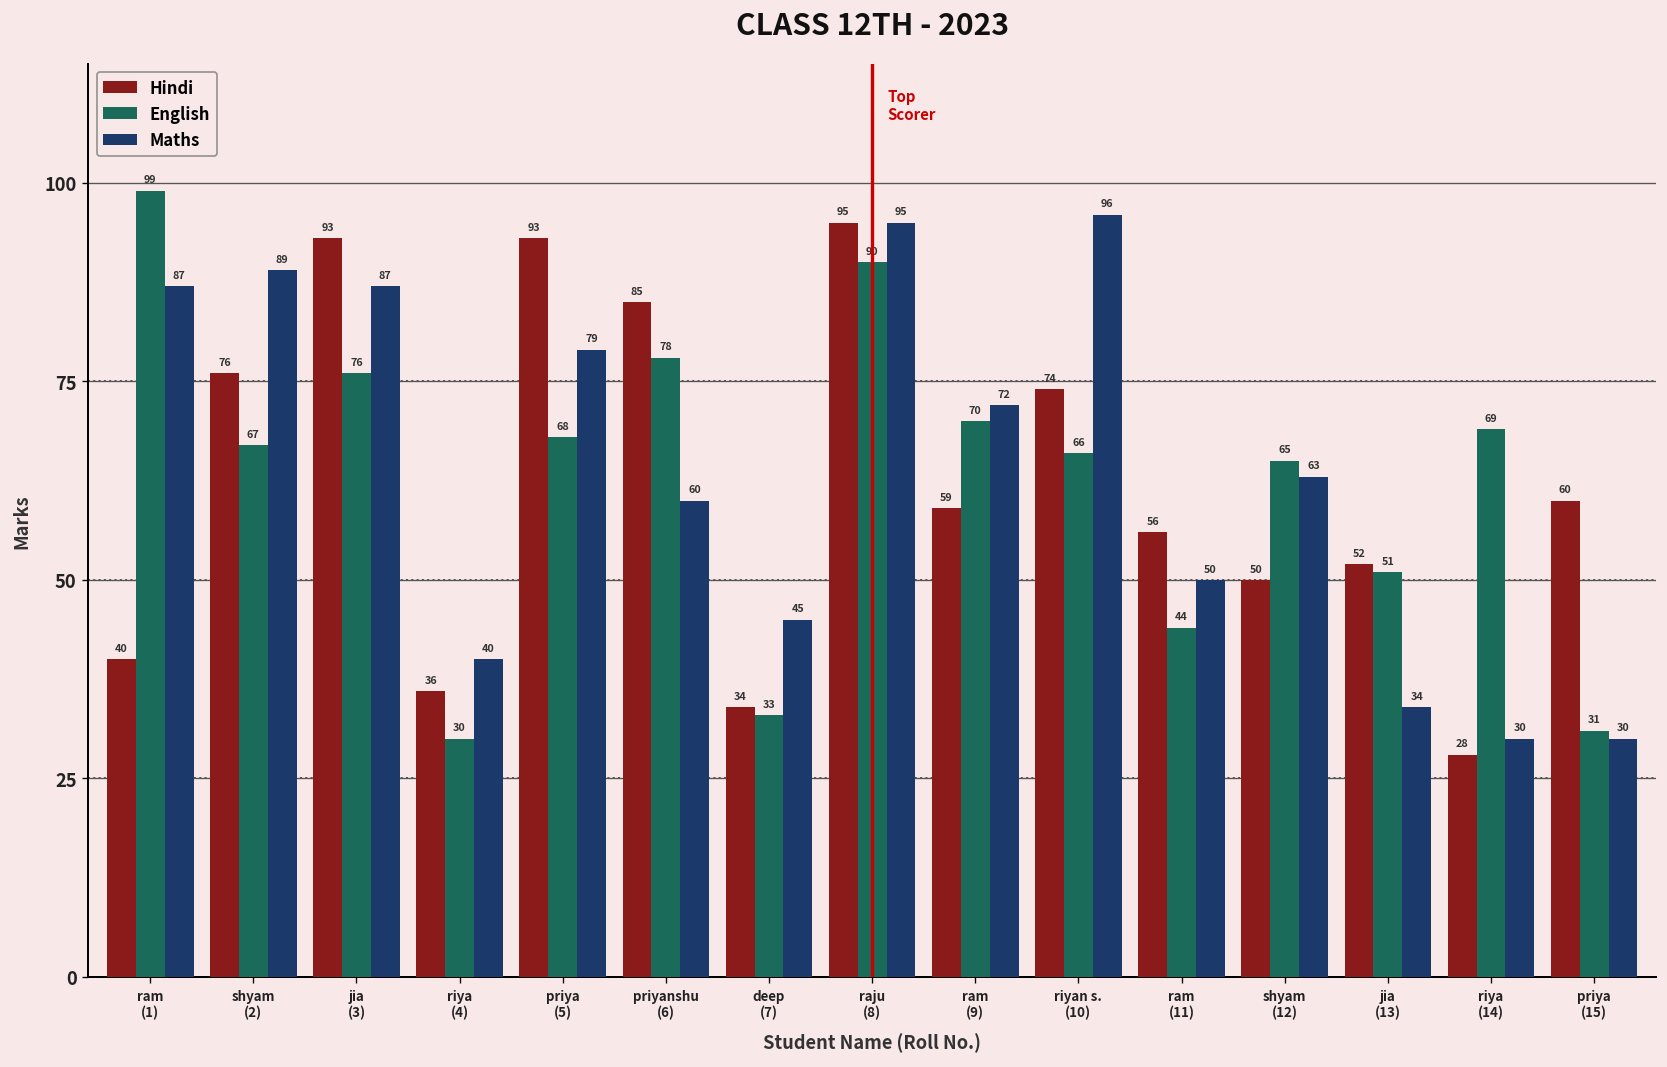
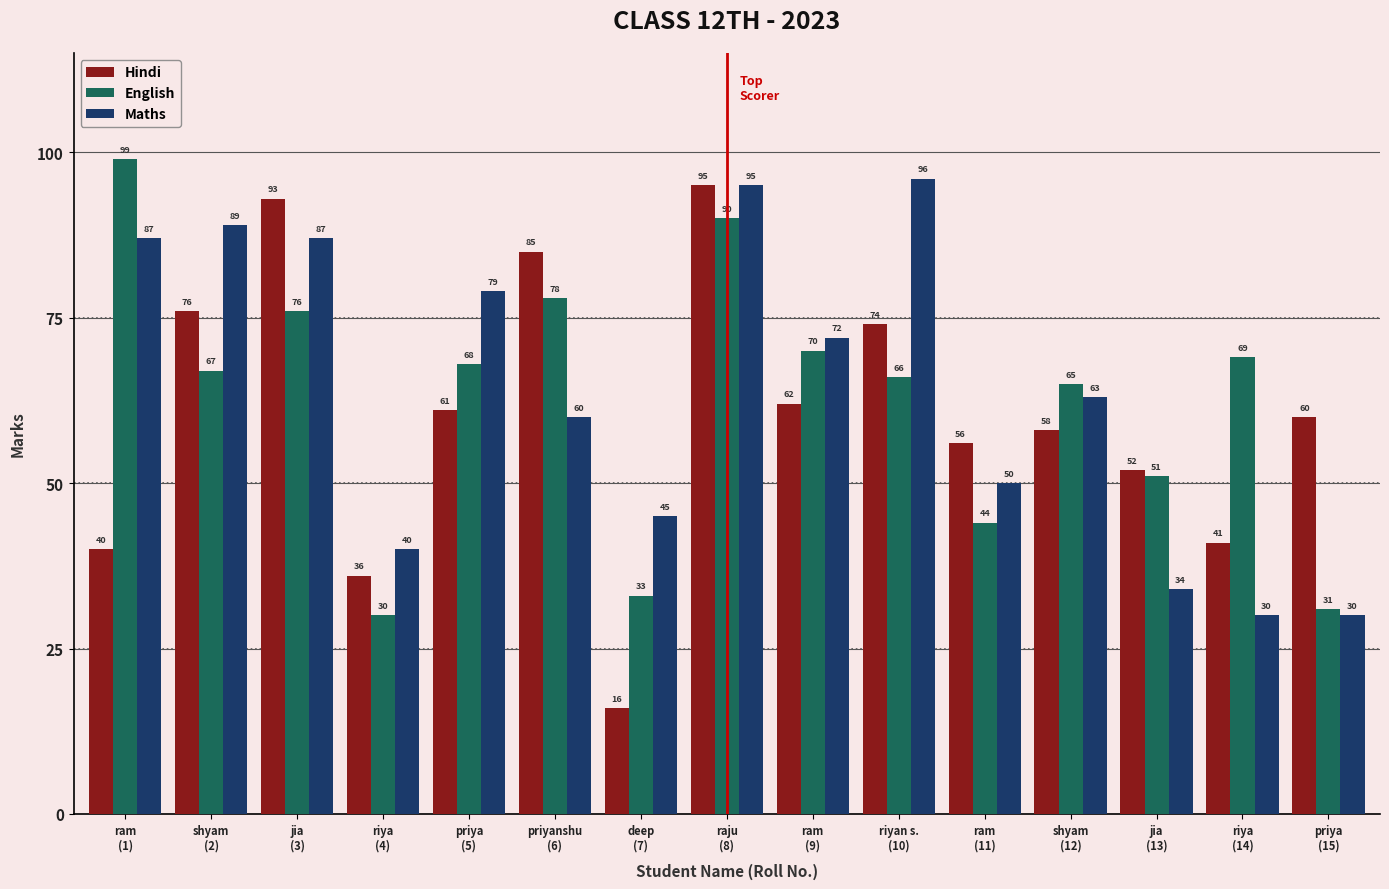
Hindi, priya (5): 93 -> 61
Hindi, deep (7): 34 -> 16
Hindi, ram (9): 59 -> 62
Hindi, shyam (12): 50 -> 58
Hindi, riya (14): 28 -> 41
